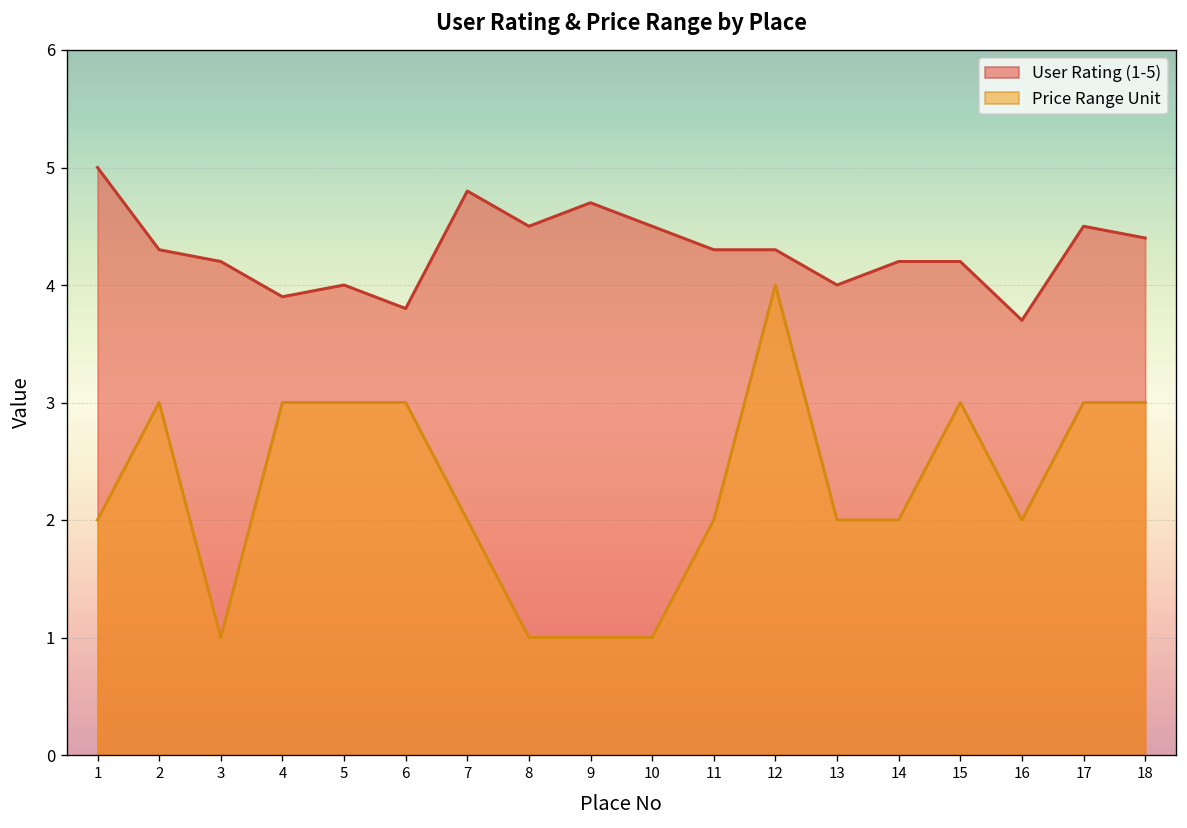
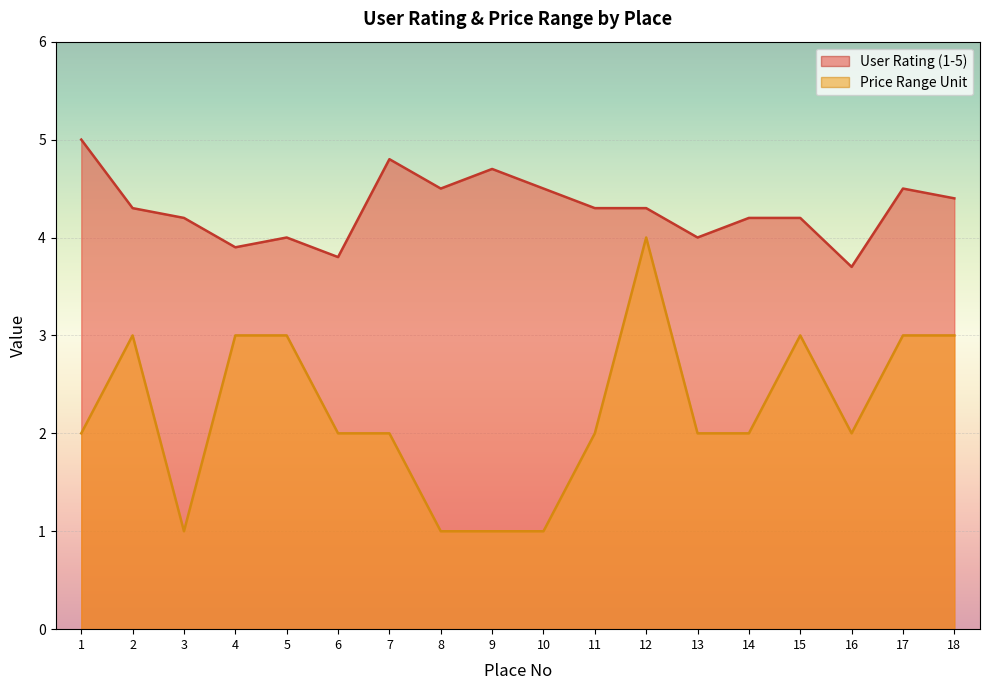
Price Range Unit, 6: 3 -> 2
